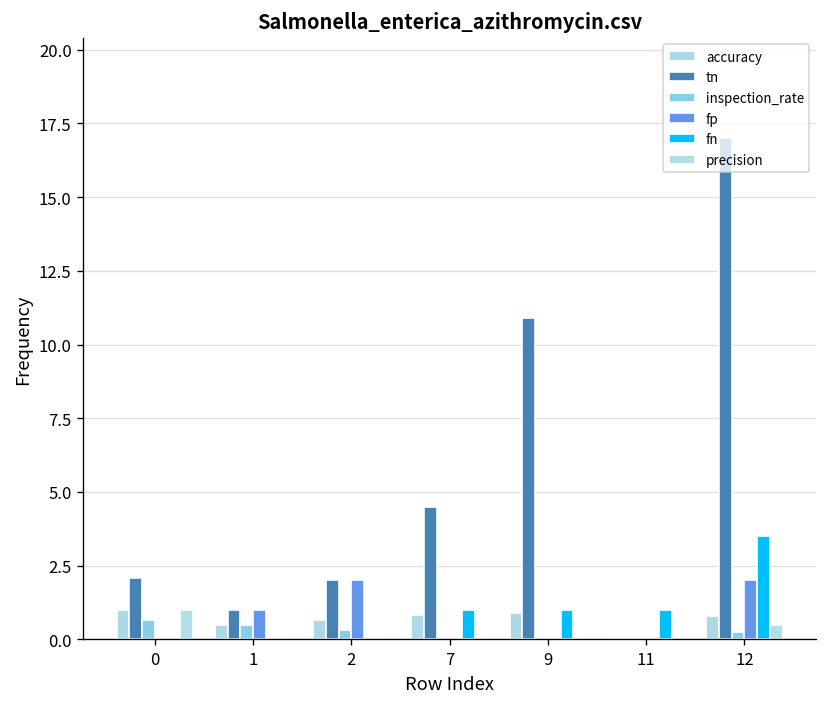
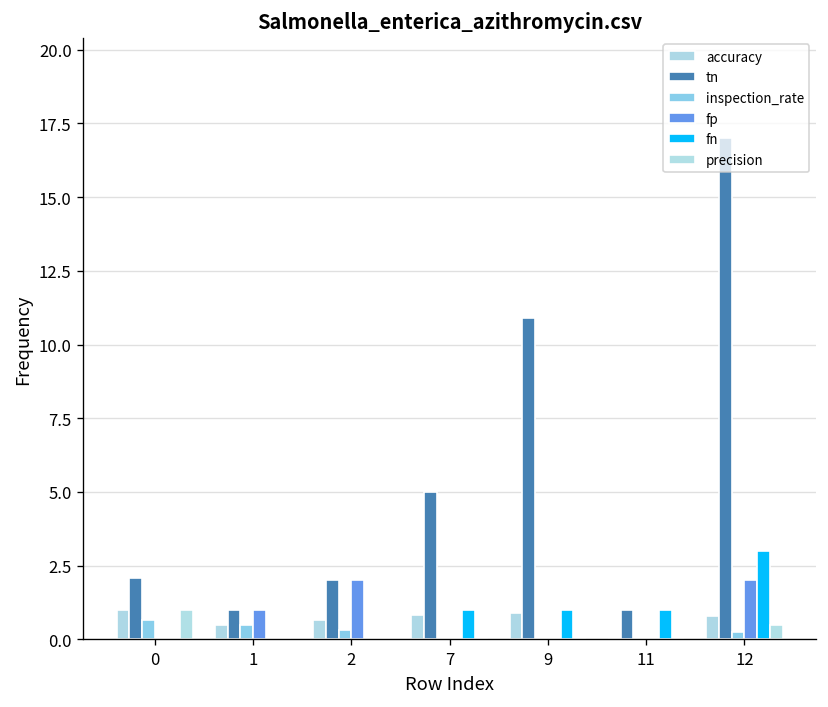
tn, 7: 4.5 -> 5.0
tn, 11: 0 -> 1
fn, 12: 3.5 -> 3.0
